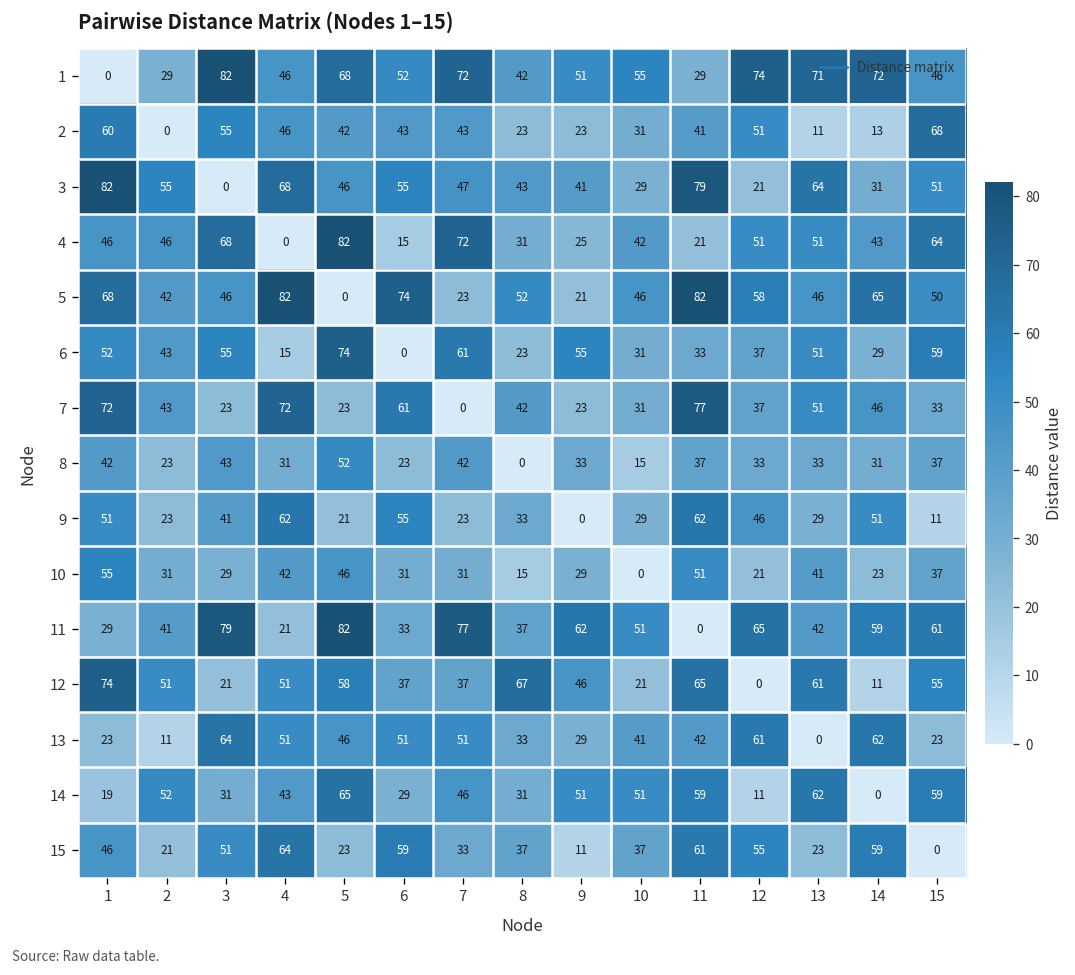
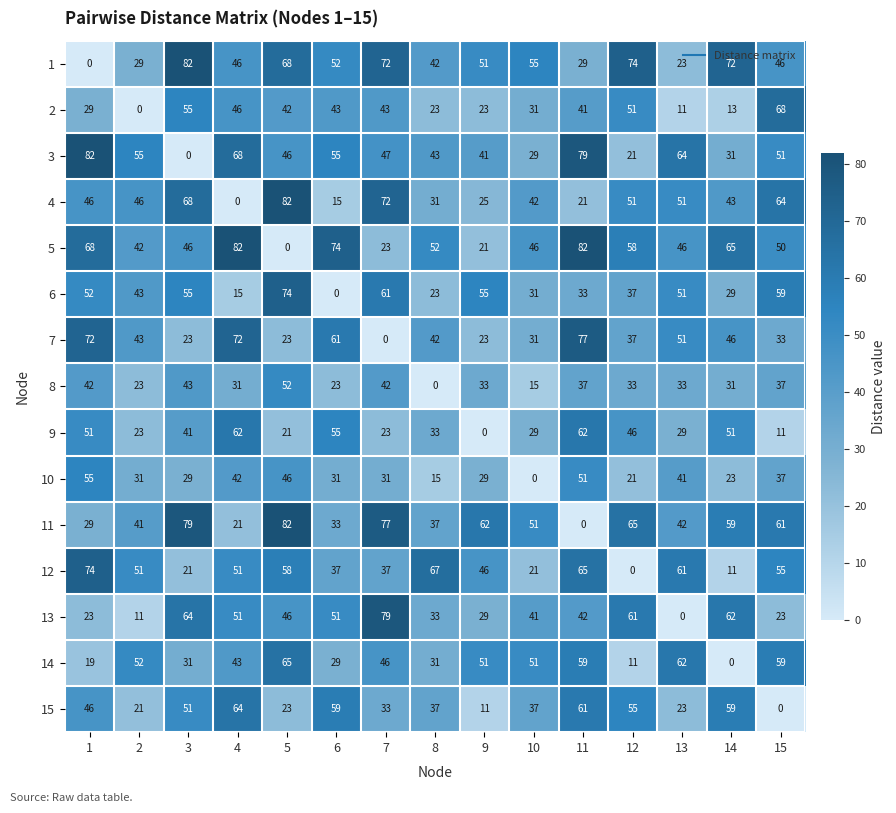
1, 13: 71 -> 23
2, 1: 60 -> 29
13, 7: 51 -> 79
